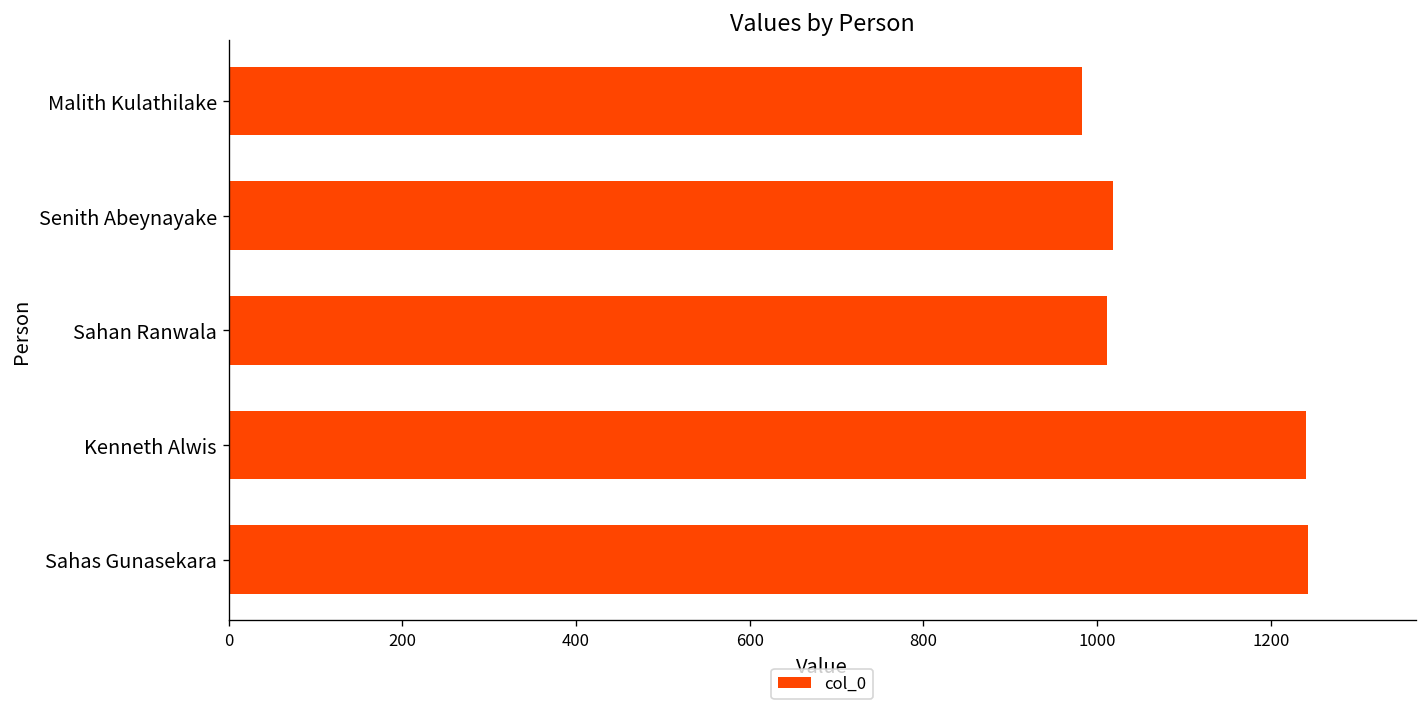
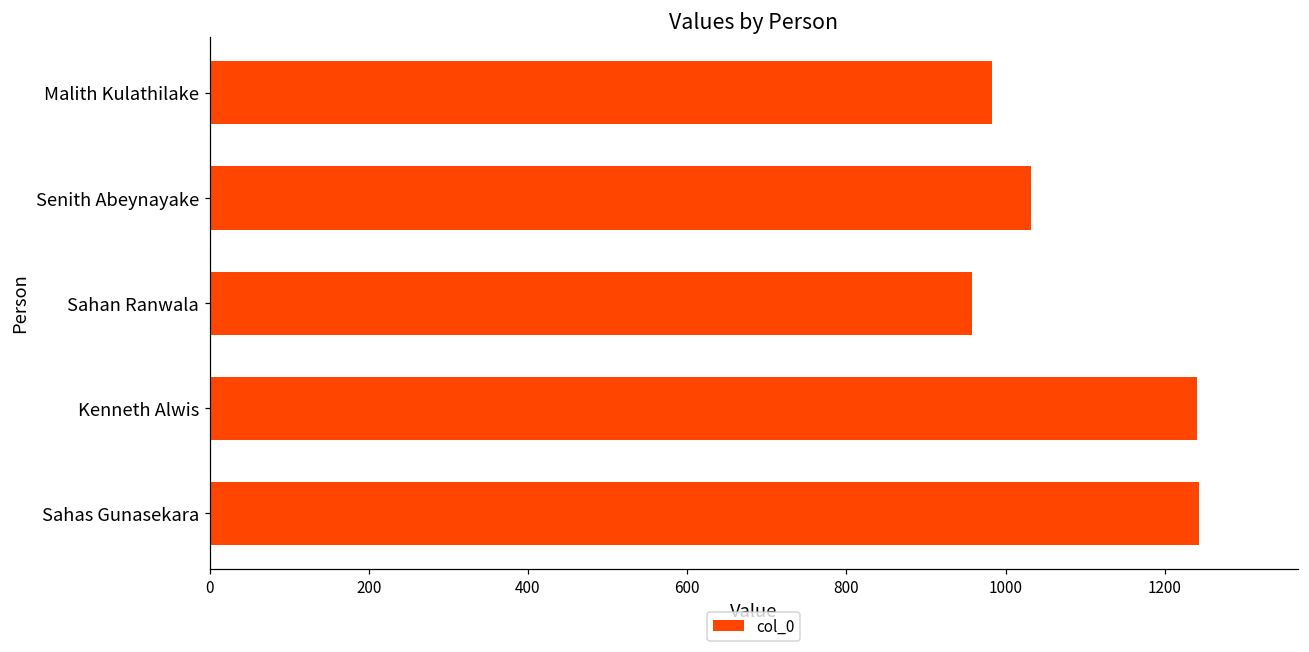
Senith Abeynayake: 1020 -> 1030
Sahan Ranwala: 1010 -> 960
